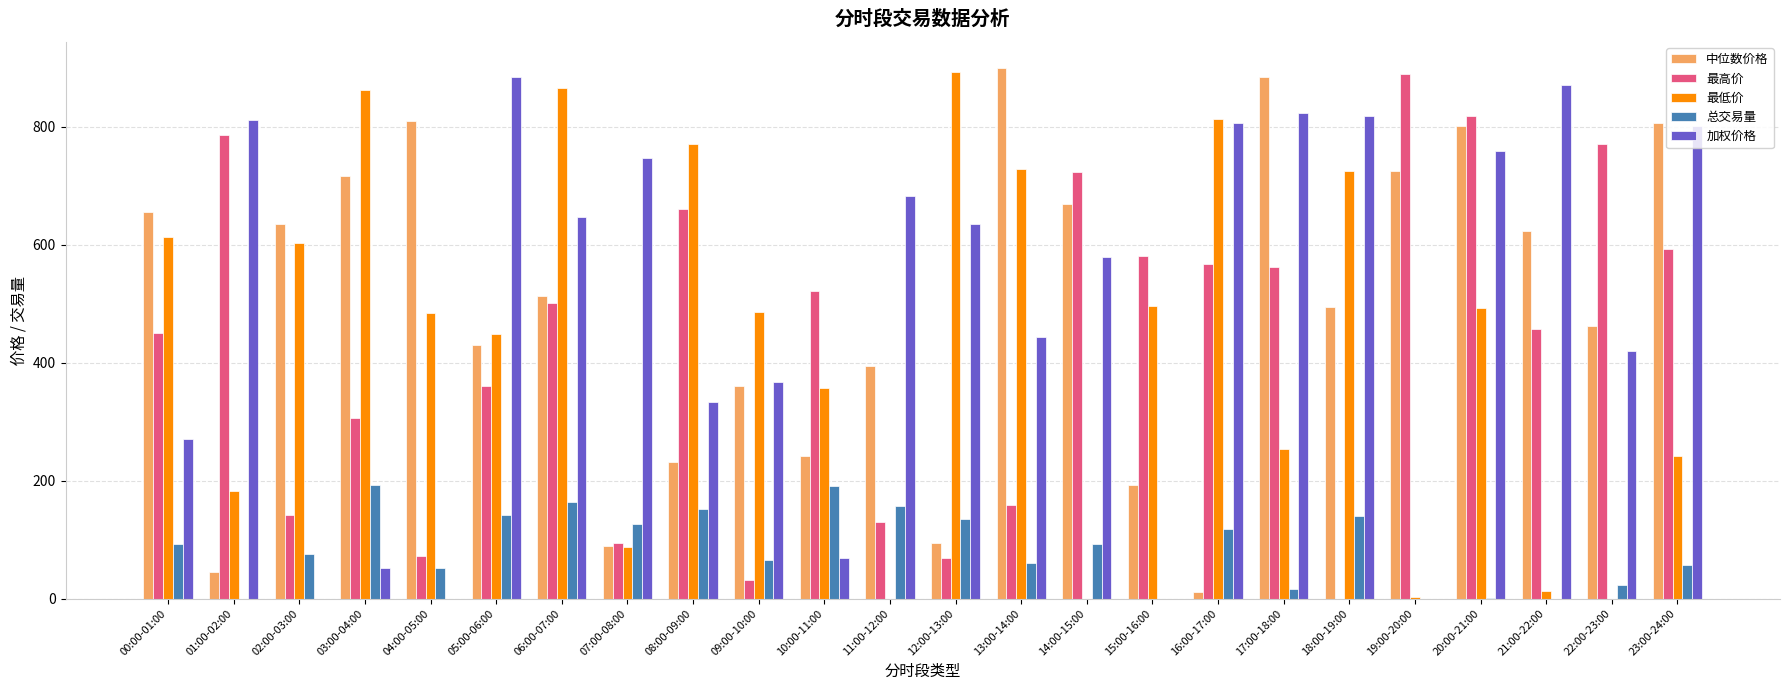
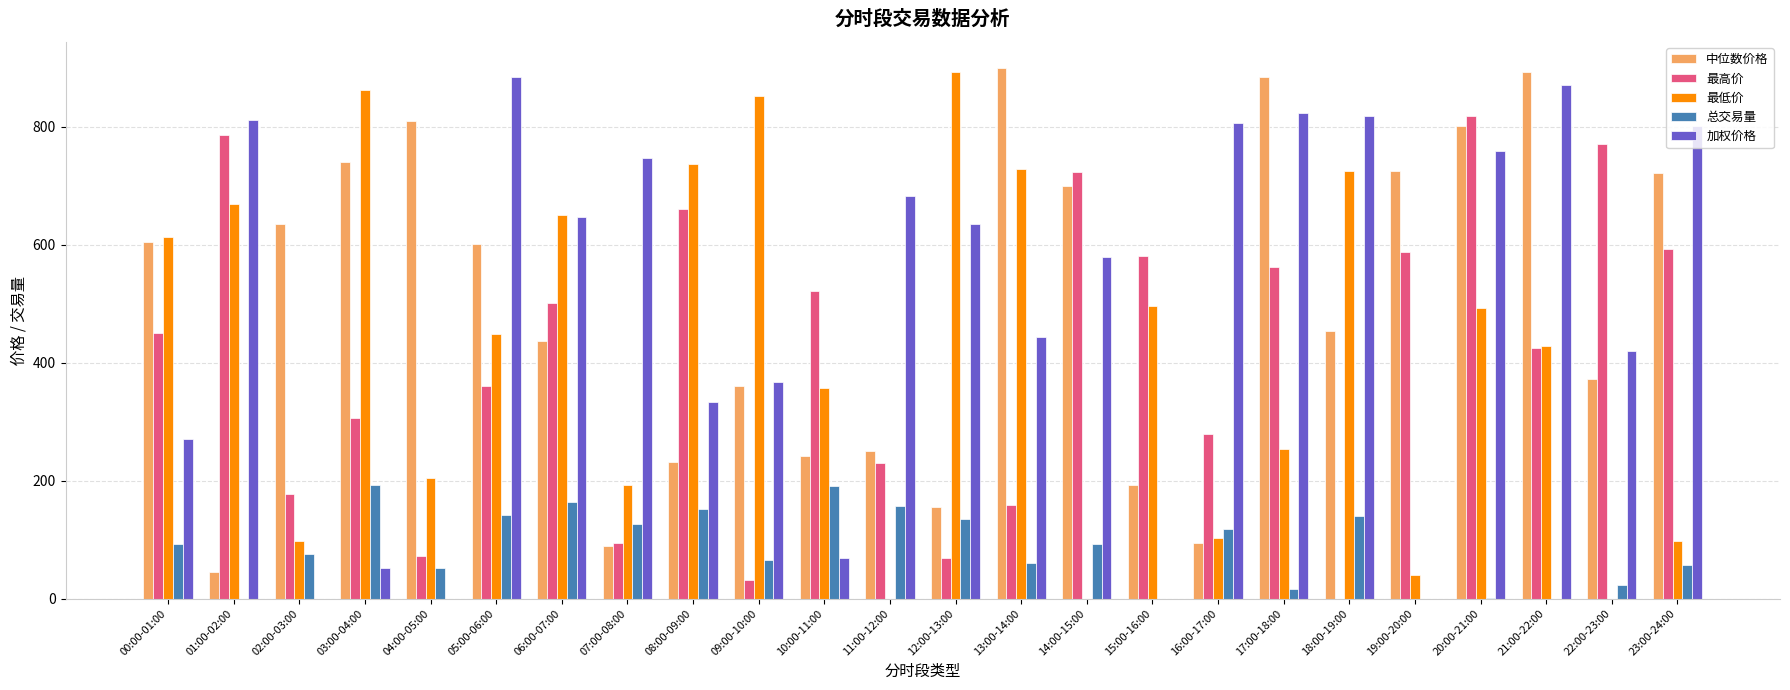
中位数价格, 00:00-01:00: 660 -> 600
最低价, 01:00-02:00: 180 -> 670
最高价, 02:00-03:00: 140 -> 180
最低价, 02:00-03:00: 600 -> 100
中位数价格, 03:00-04:00: 720 -> 740
最低价, 04:00-05:00: 480 -> 200
中位数价格, 05:00-06:00: 430 -> 600
中位数价格, 06:00-07:00: 510 -> 440
最低价, 06:00-07:00: 870 -> 650
最低价, 07:00-08:00: 90 -> 190
最低价, 08:00-09:00: 770 -> 740
最低价, 09:00-10:00: 490 -> 850
中位数价格, 11:00-12:00: 390 -> 250
最高价, 11:00-12:00: 130 -> 230
中位数价格, 12:00-13:00: 90 -> 160
中位数价格, 14:00-15:00: 670 -> 700
中位数价格, 16:00-17:00: 10 -> 90
最高价, 16:00-17:00: 570 -> 280
最低价, 16:00-17:00: 810 -> 100
中位数价格, 18:00-19:00: 490 -> 450
最高价, 19:00-20:00: 890 -> 590
最低价, 19:00-20:00: 0 -> 40
中位数价格, 21:00-22:00: 620 -> 890
最高价, 21:00-22:00: 460 -> 420
最低价, 21:00-22:00: 10 -> 430
中位数价格, 22:00-23:00: 460 -> 370
中位数价格, 23:00-24:00: 810 -> 720
最低价, 23:00-24:00: 240 -> 100
